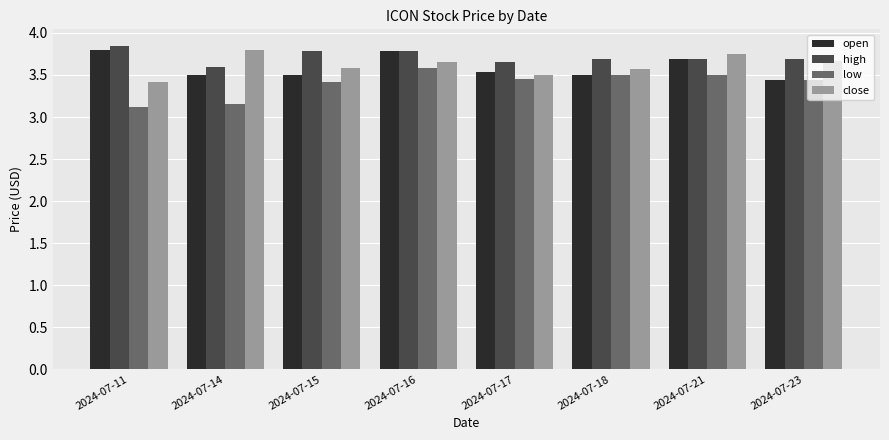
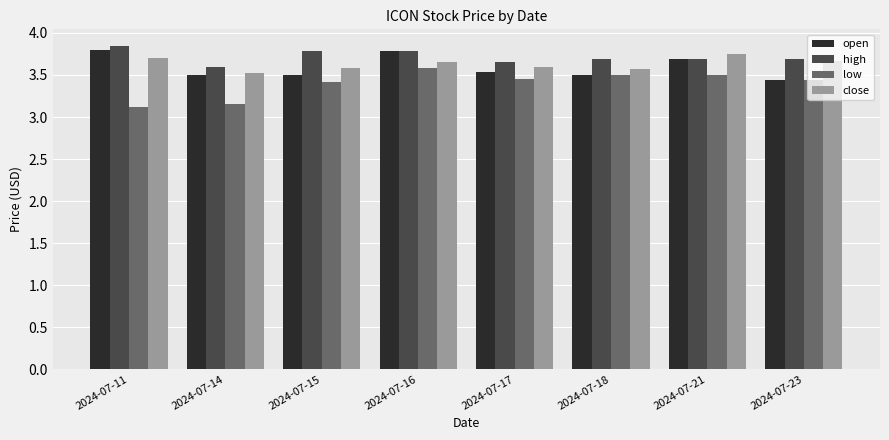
close, 2024-07-11: 3.4 -> 3.7
close, 2024-07-14: 3.8 -> 3.5
close, 2024-07-17: 3.5 -> 3.6
